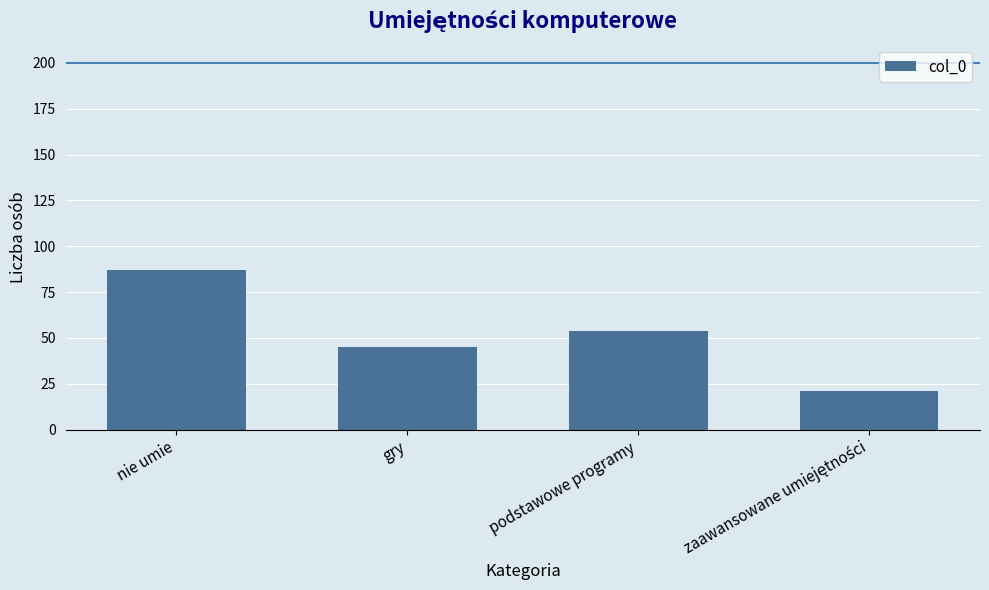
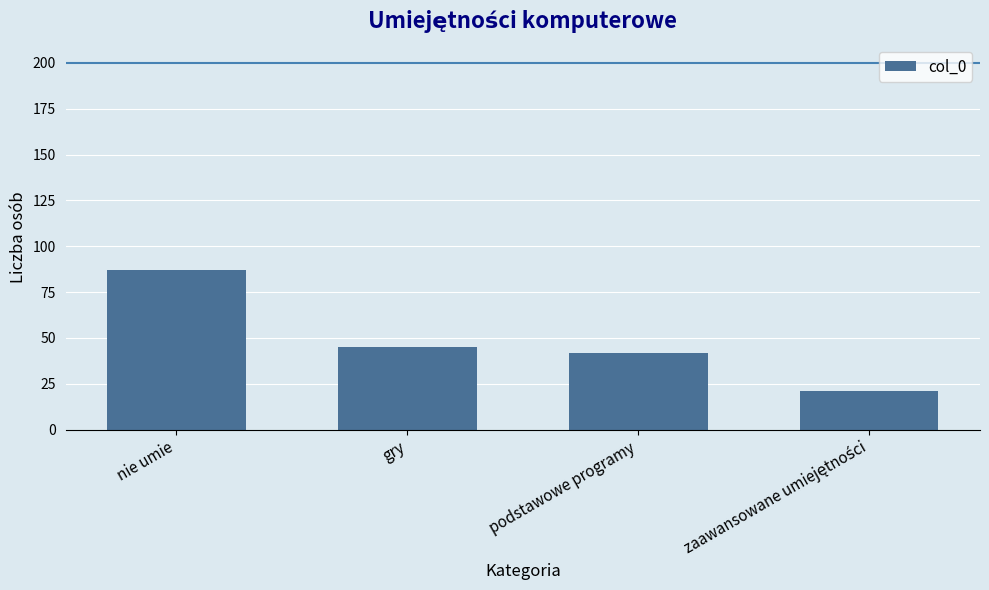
podstawowe programy: 54 -> 42
